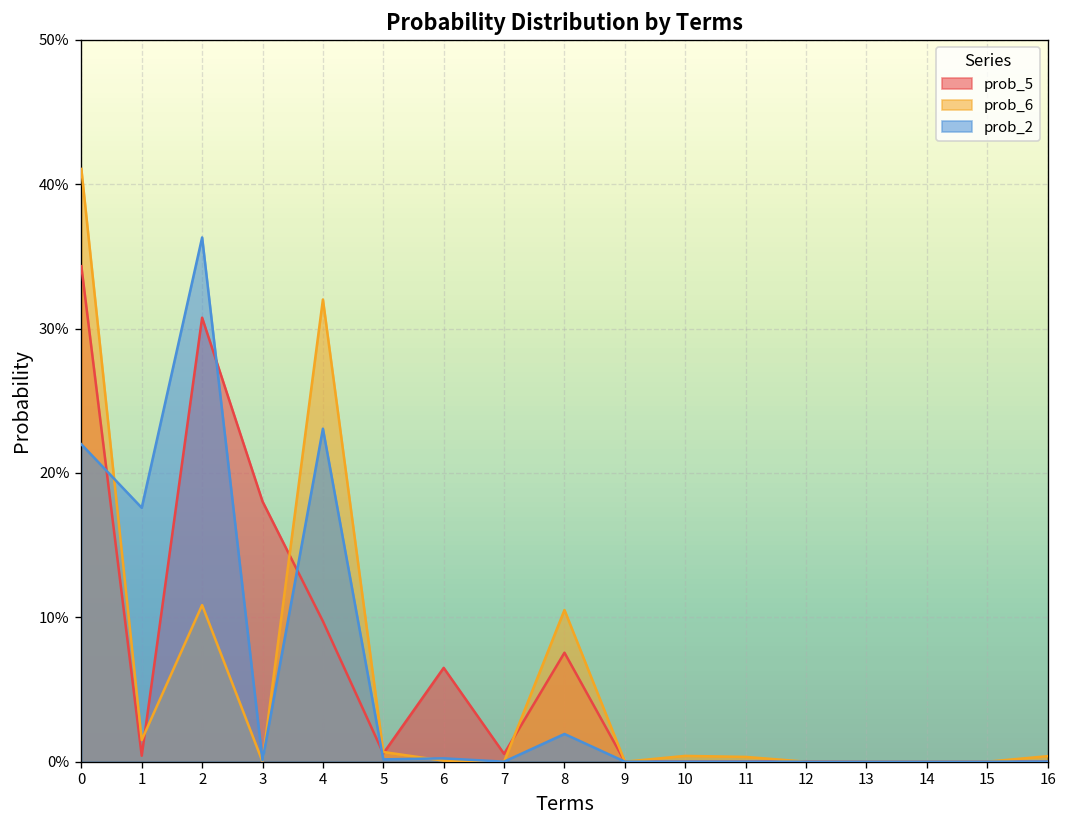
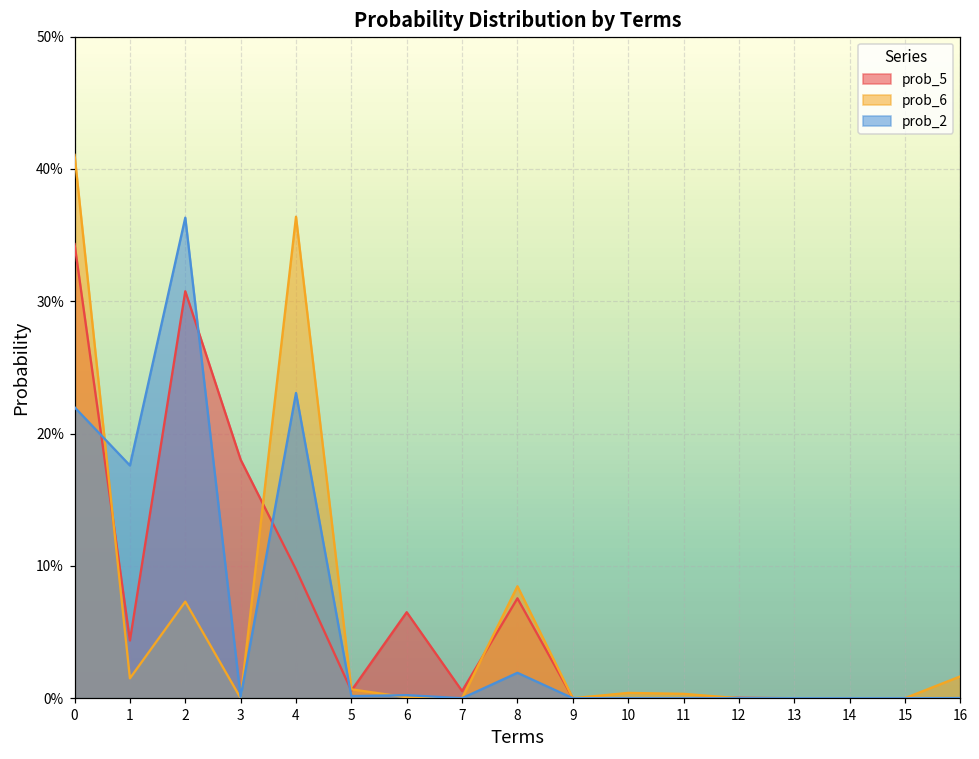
prob_5, 1: 0.4% -> 4.4%
prob_6, 2: 10.9% -> 7.3%
prob_6, 4: 32.0% -> 36.4%
prob_6, 8: 10.5% -> 8.5%
prob_6, 16: 0.4% -> 1.7%
